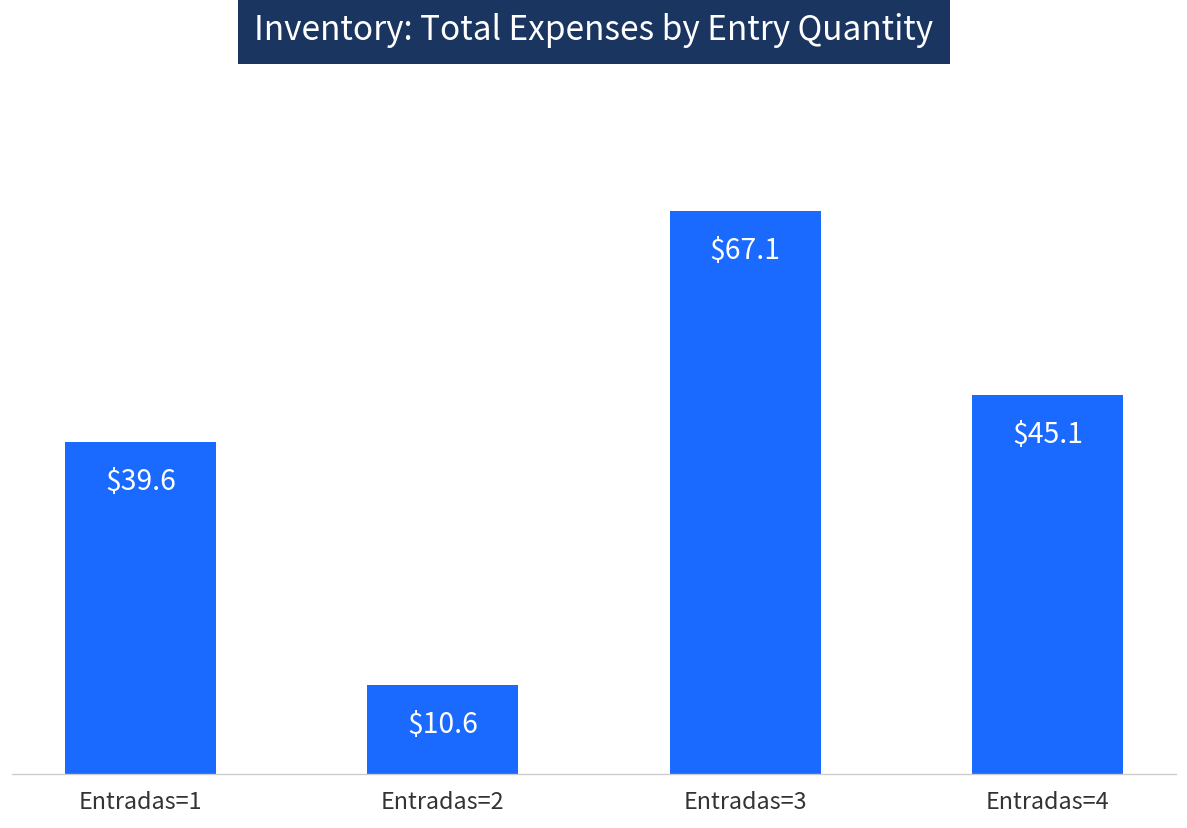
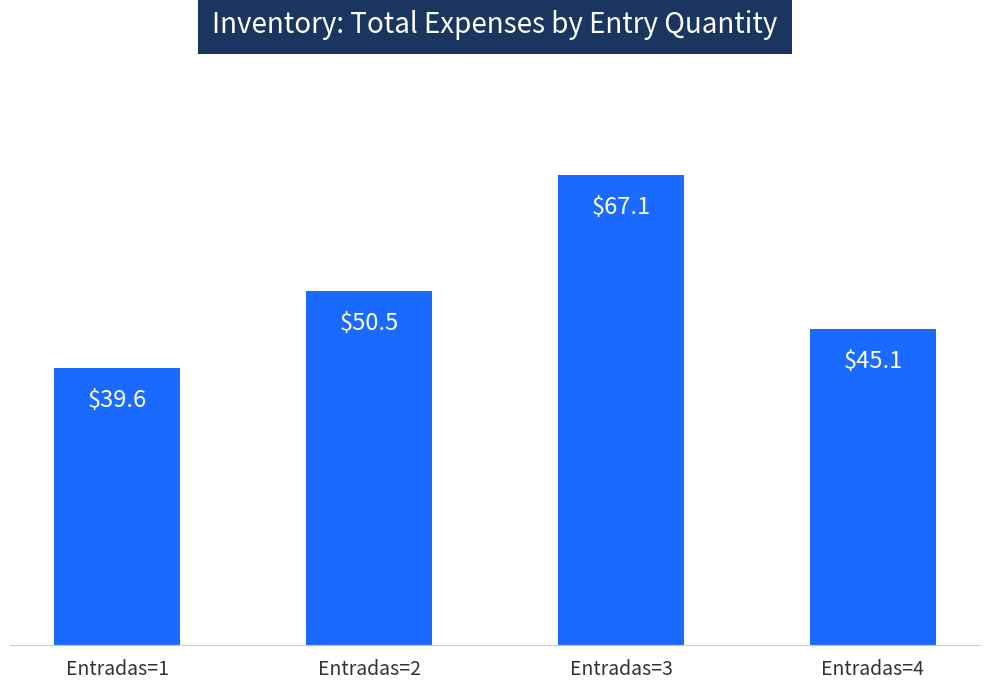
Entradas=2: $10.6 -> $50.5
